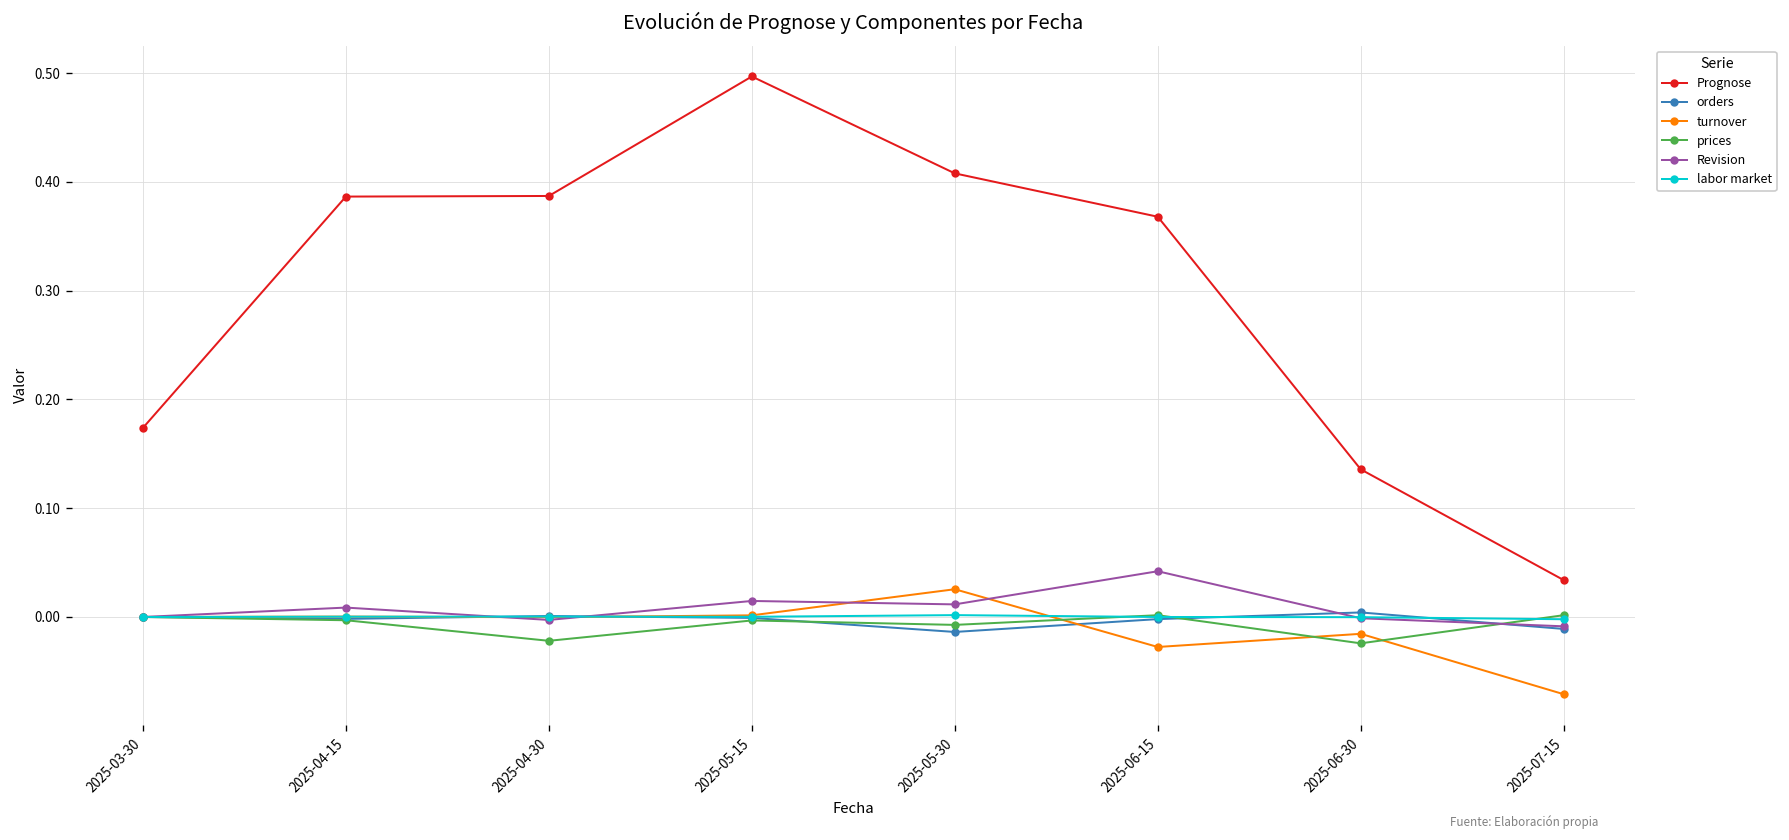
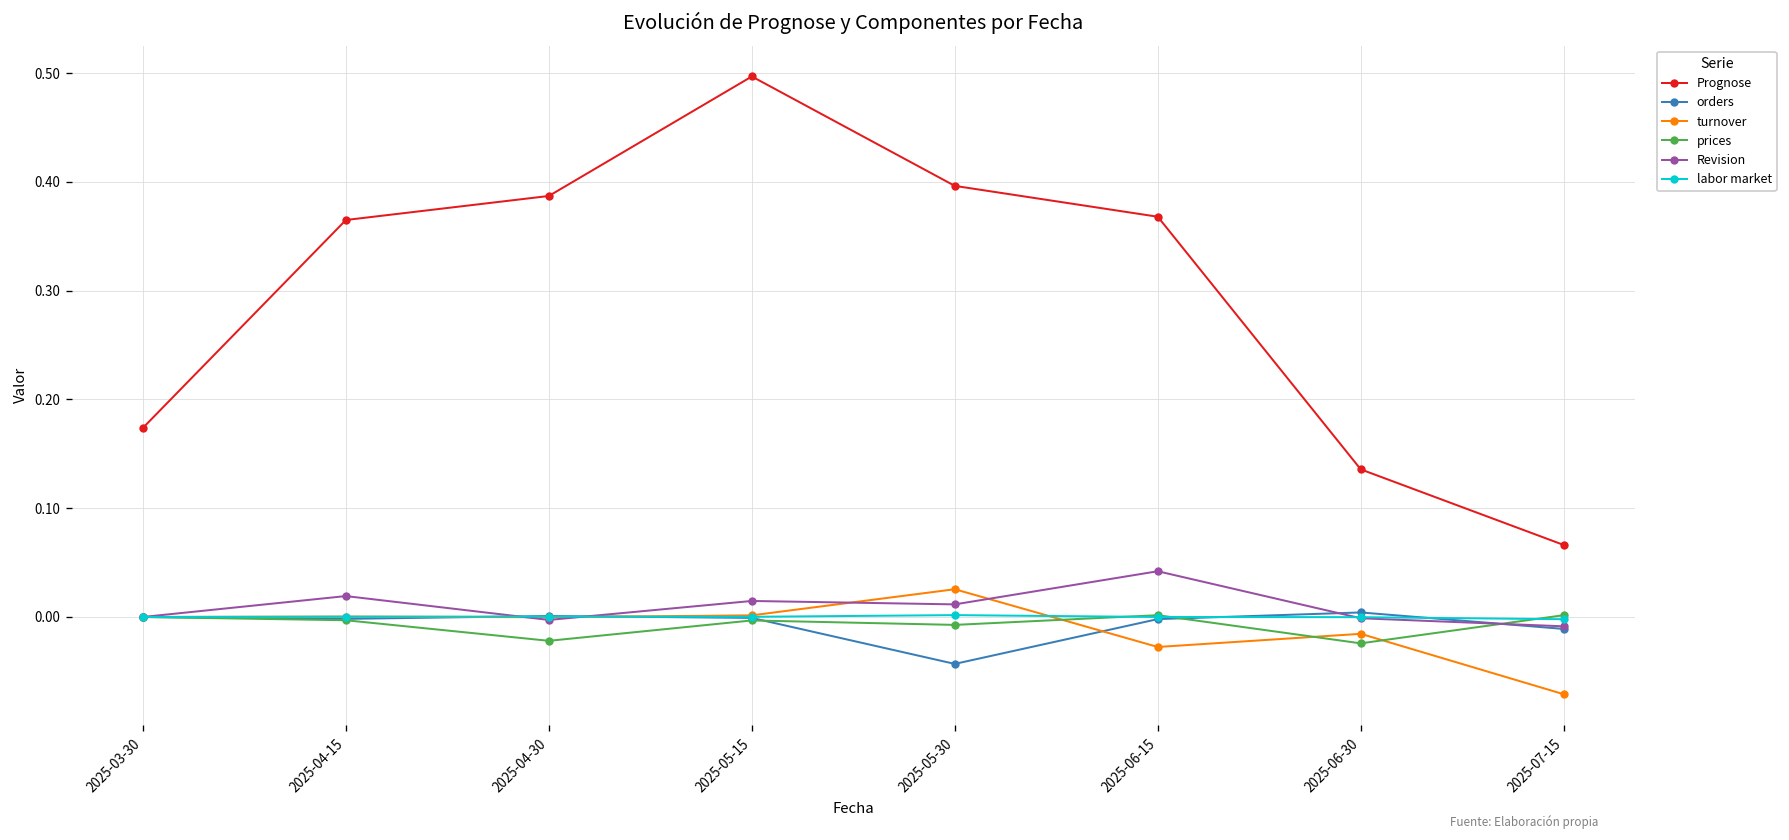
Prognose, 2025-04-15: 0.39 -> 0.37
Revision, 2025-04-15: 0.01 -> 0.02
Prognose, 2025-05-30: 0.41 -> 0.40
orders, 2025-05-30: -0.01 -> -0.04
Prognose, 2025-07-15: 0.03 -> 0.07
